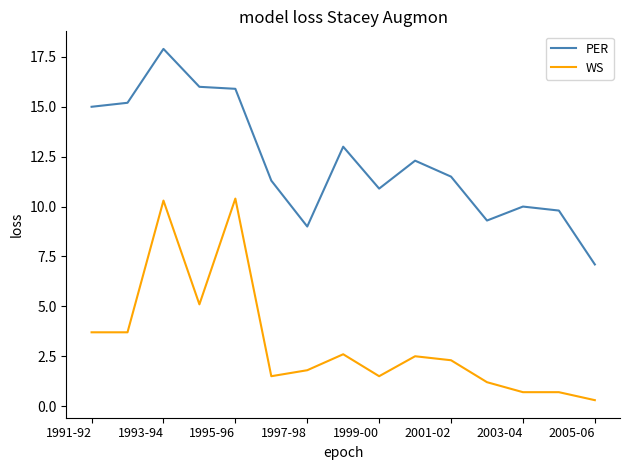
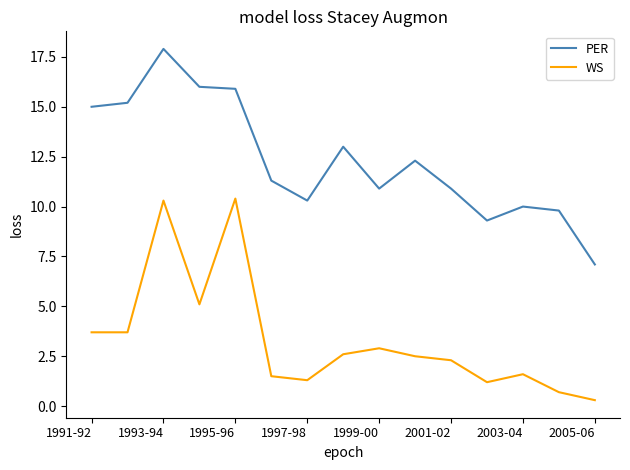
PER, 1997-98: 9.0 -> 10.3
WS, 1997-98: 1.8 -> 1.3
WS, 1999-00: 1.5 -> 2.9
PER, 2001-02: 11.5 -> 10.9
WS, 2003-04: 0.7 -> 1.6
